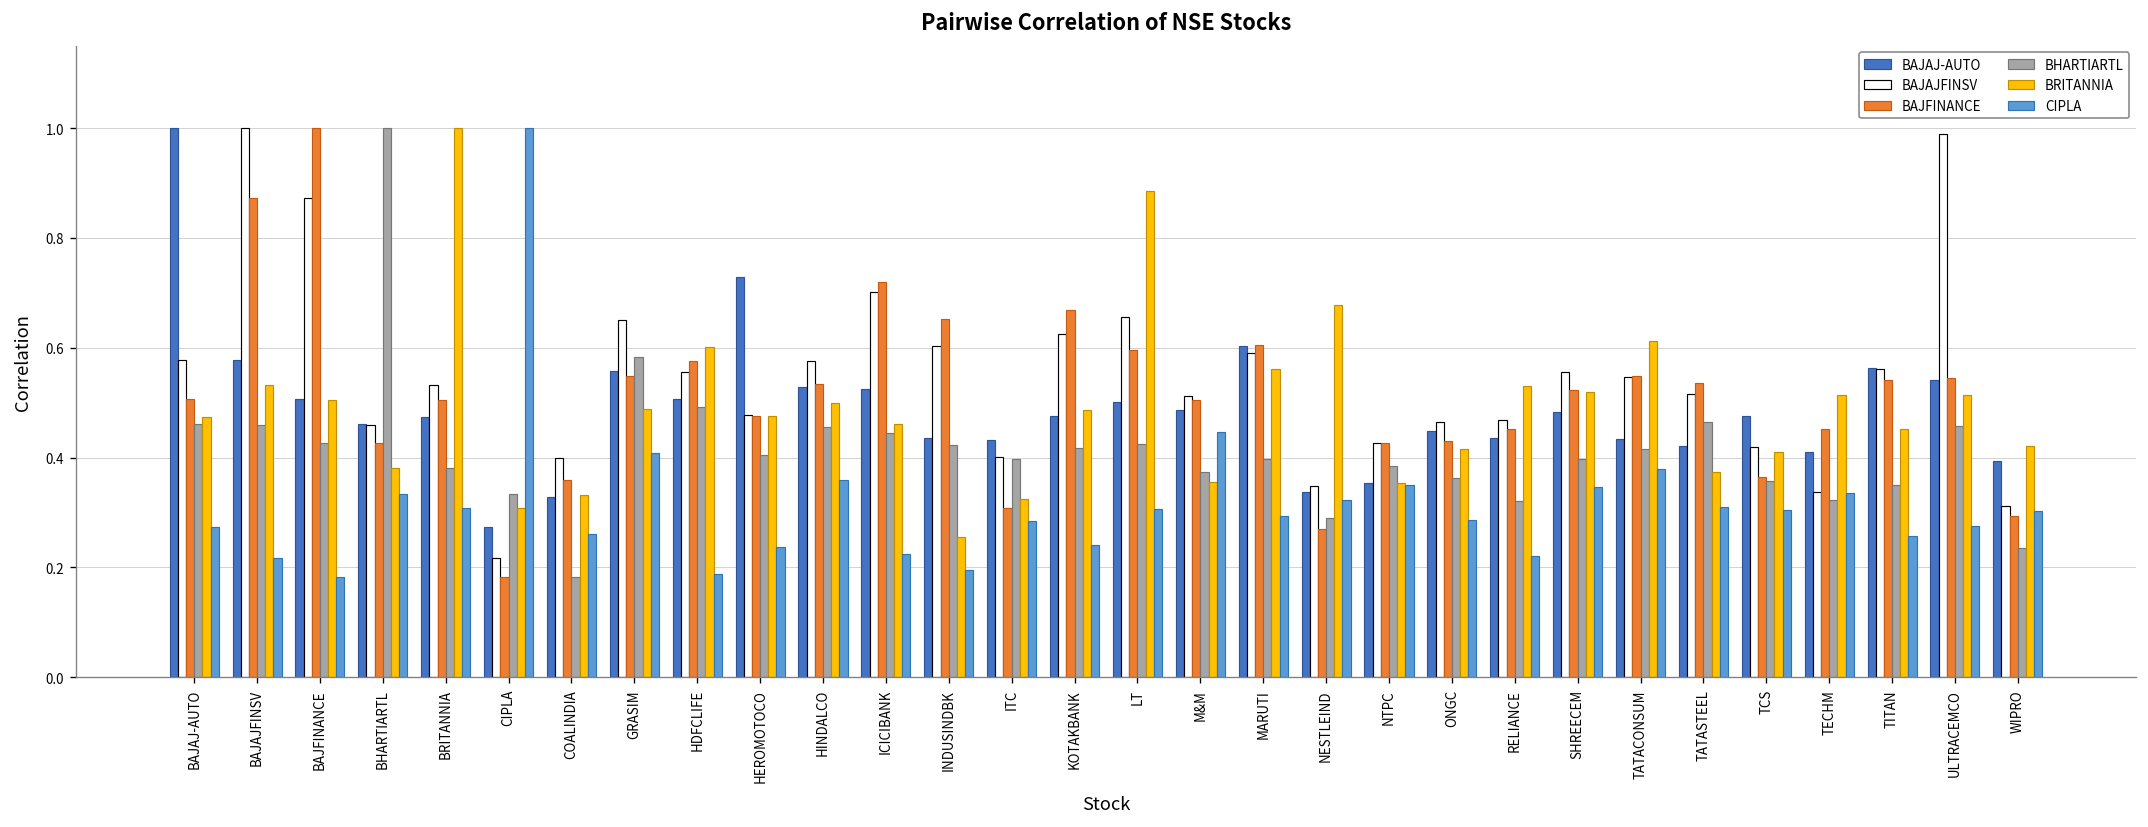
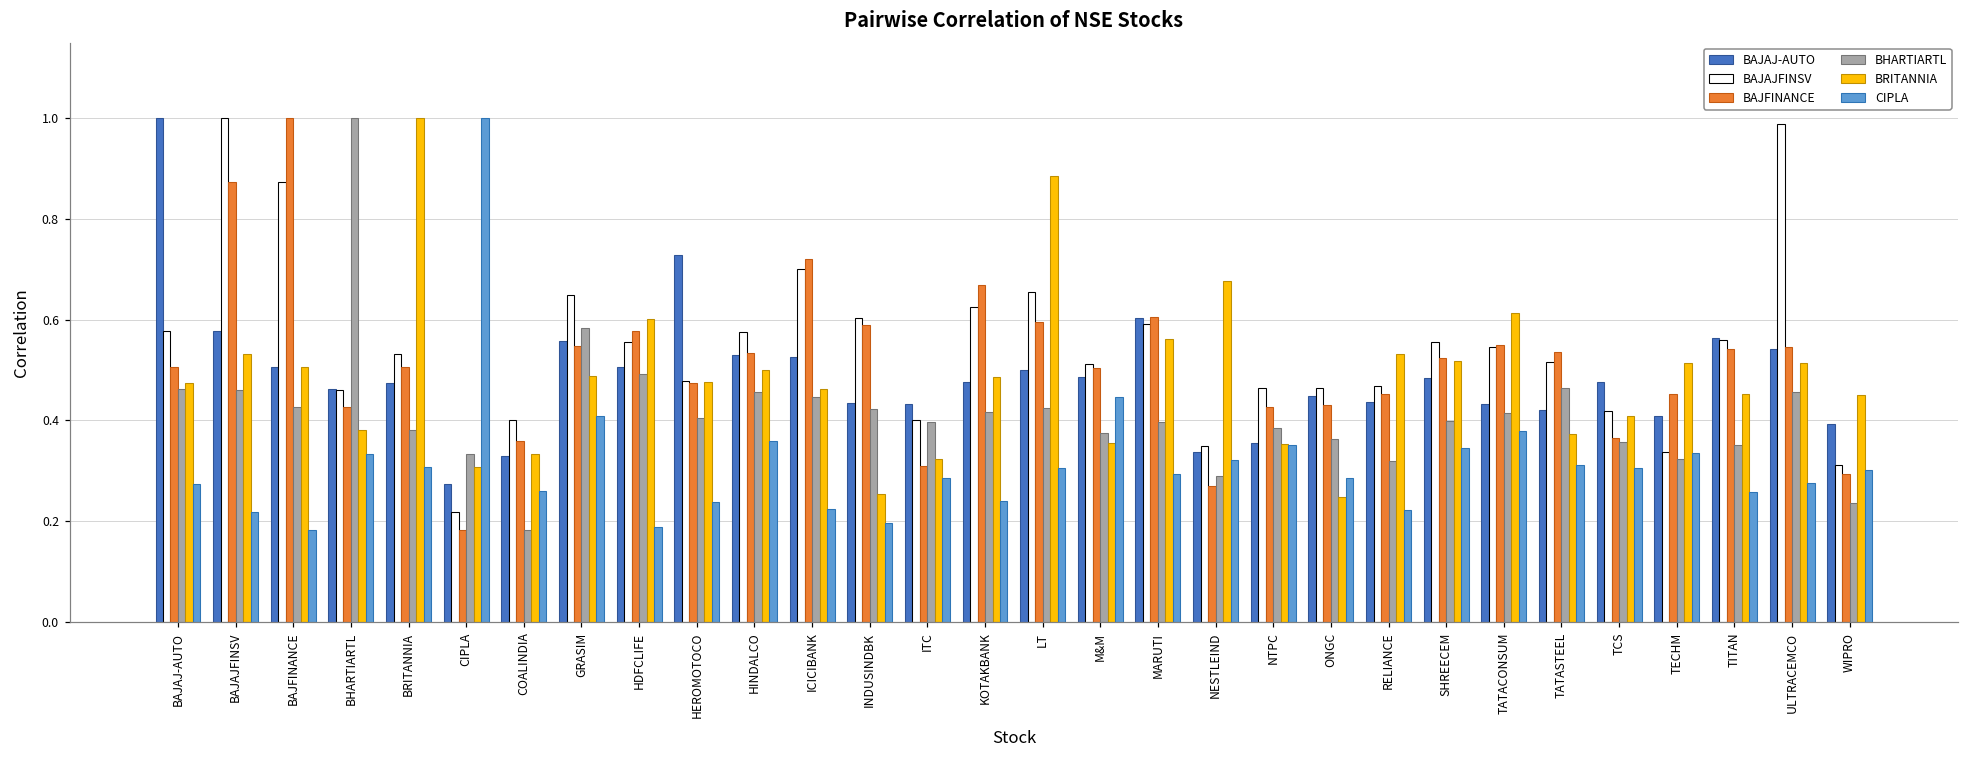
BAJFINANCE, INDUSINDBK: 0.65 -> 0.59
BAJAJFINSV, NTPC: 0.43 -> 0.46
BRITANNIA, ONGC: 0.42 -> 0.25
BRITANNIA, WIPRO: 0.42 -> 0.45
